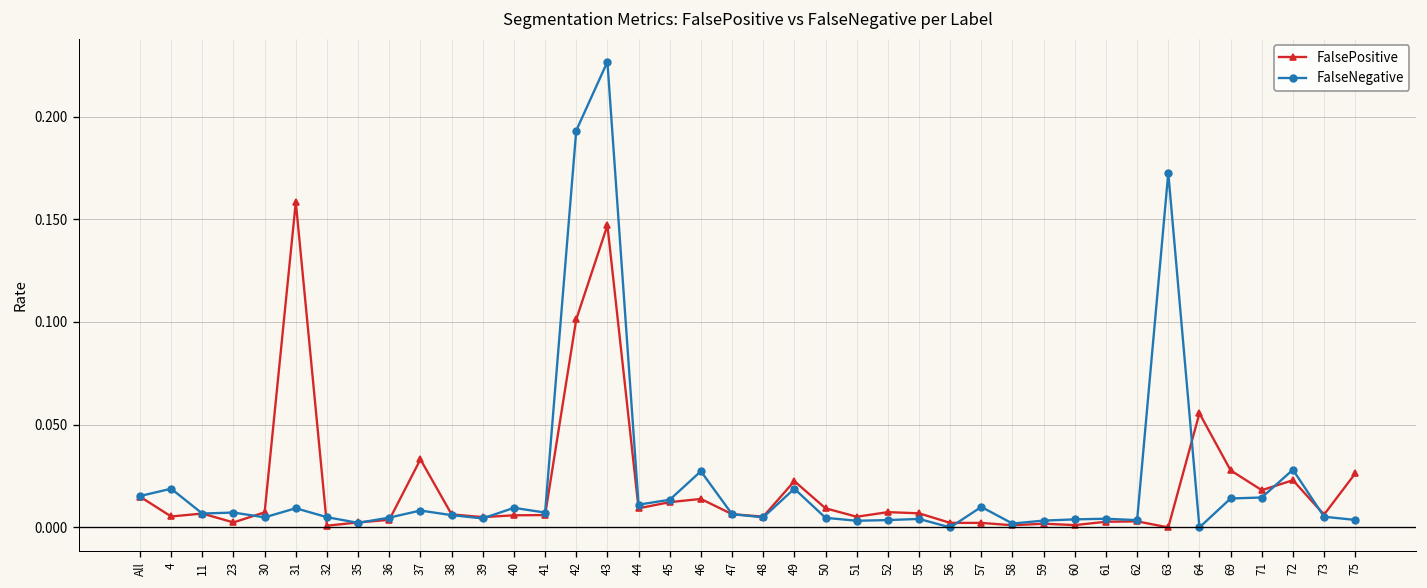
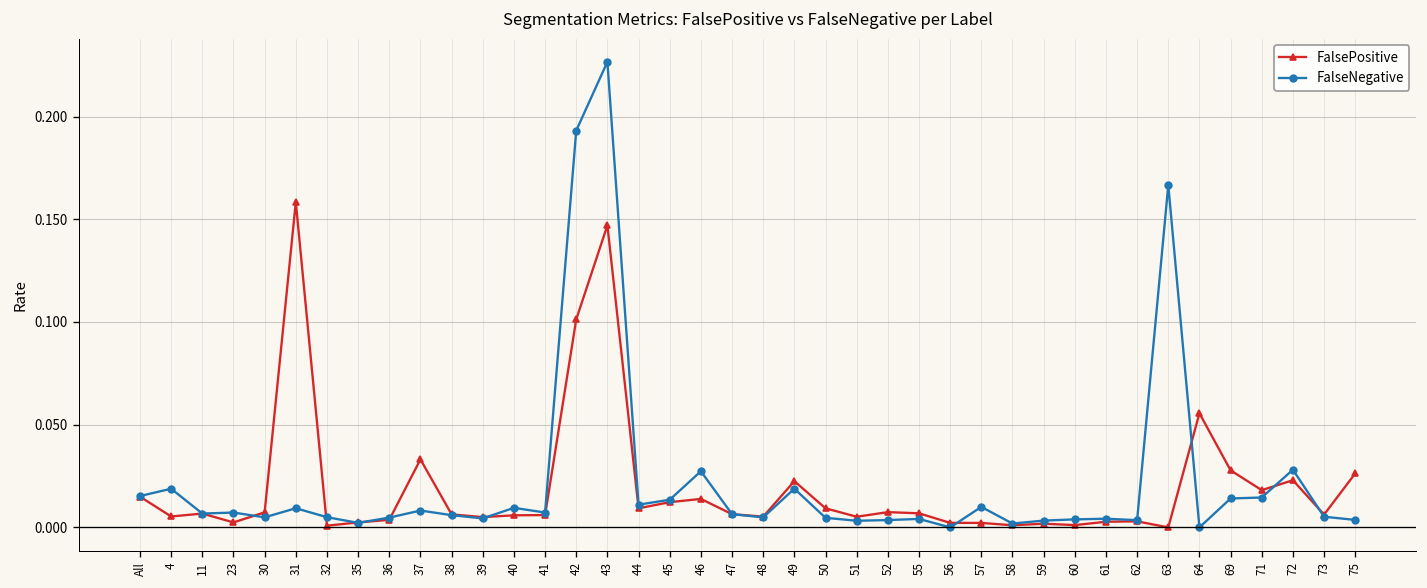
FalseNegative, 63: 0.173 -> 0.167
